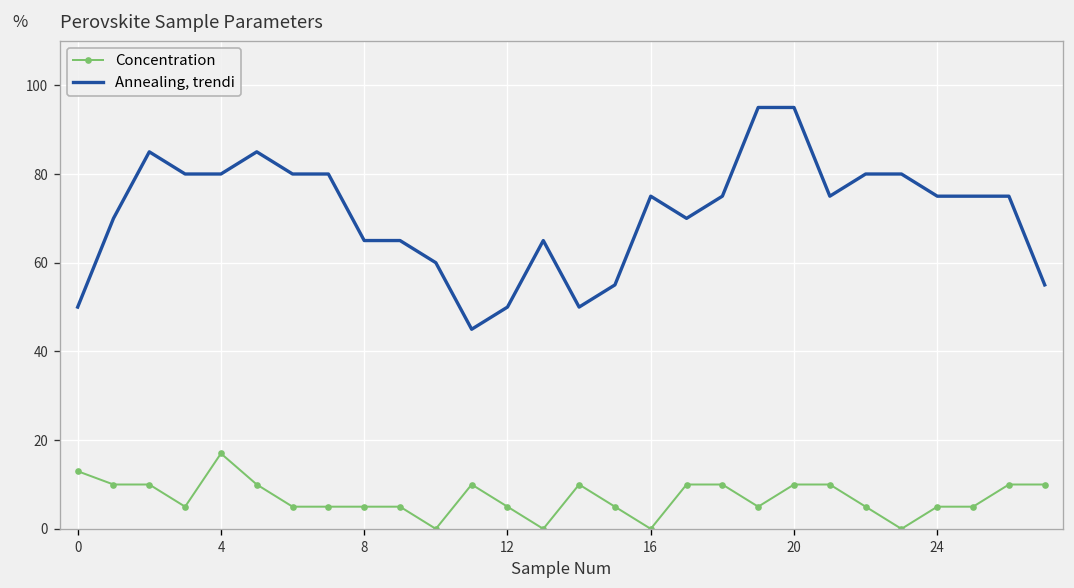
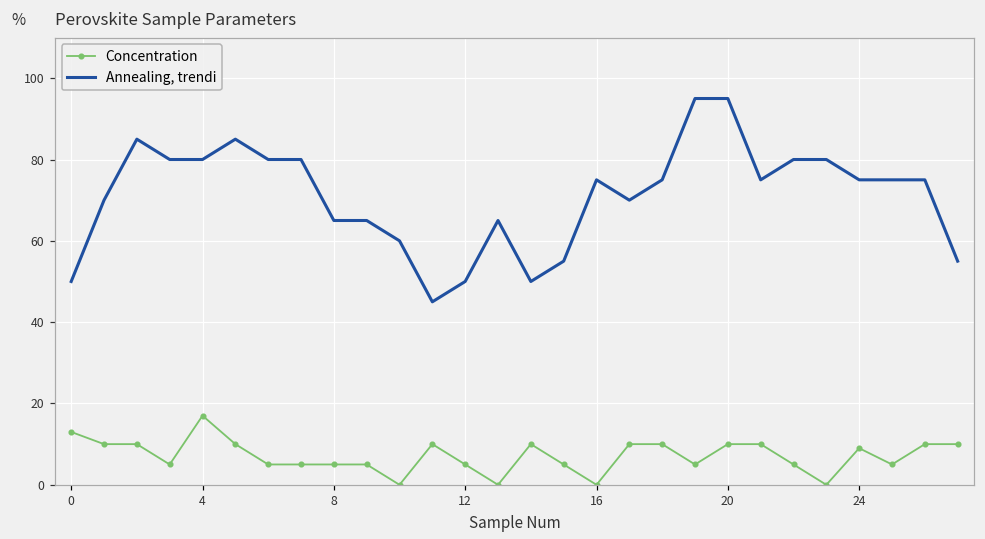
Concentration, 24: 5 -> 9
